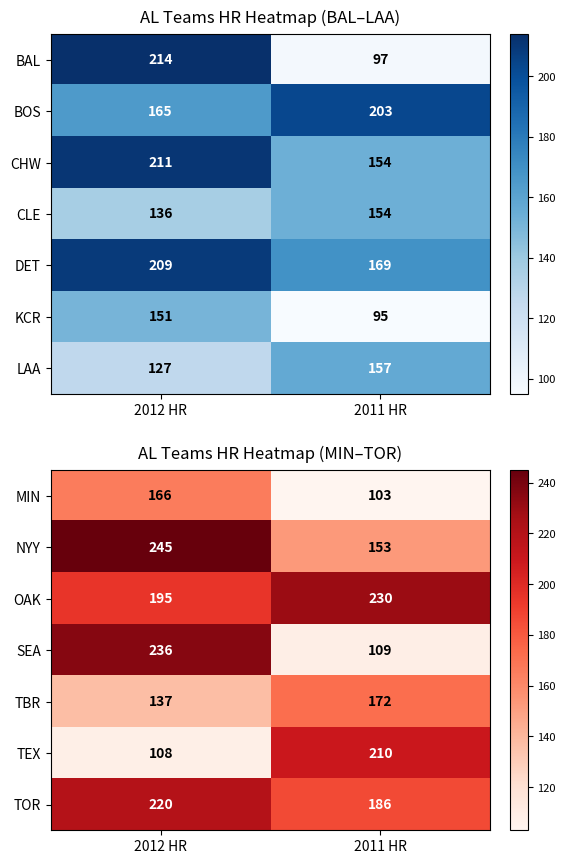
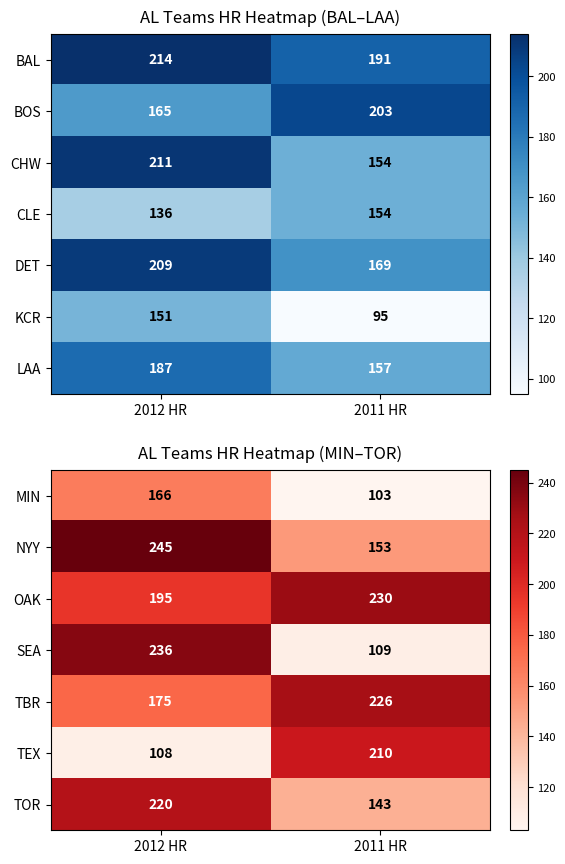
AL Teams HR Heatmap (BAL–LAA), BAL, 2011 HR: 97 -> 191
AL Teams HR Heatmap (BAL–LAA), LAA, 2012 HR: 127 -> 187
AL Teams HR Heatmap (MIN–TOR), TBR, 2012 HR: 137 -> 175
AL Teams HR Heatmap (MIN–TOR), TBR, 2011 HR: 172 -> 226
AL Teams HR Heatmap (MIN–TOR), TOR, 2011 HR: 186 -> 143
